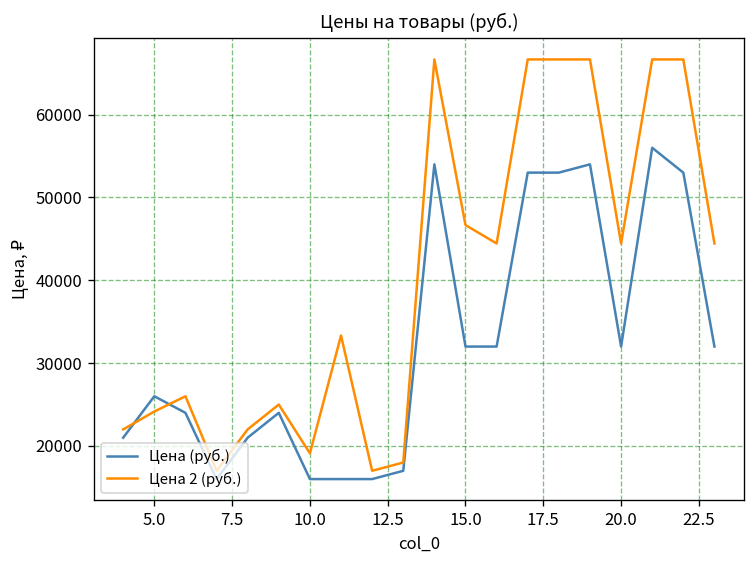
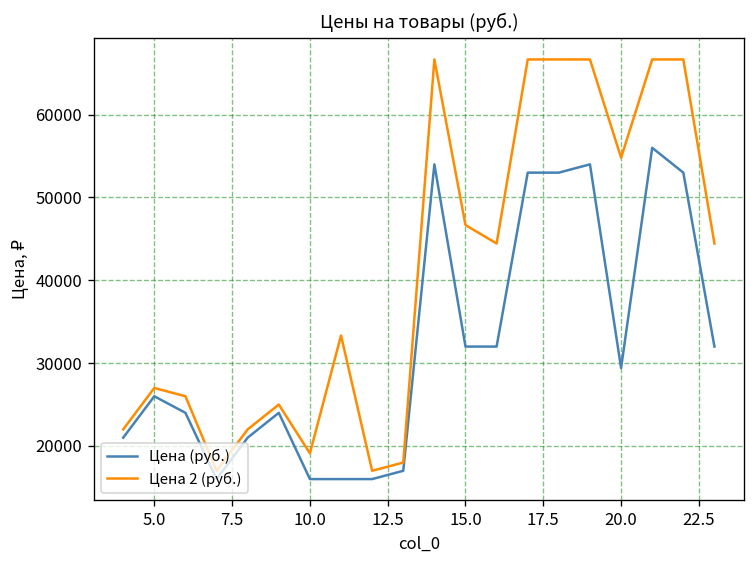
Цена 2 (руб.), 5.0: 24000 -> 27000
Цена (руб.), 20.0: 32000 -> 29000
Цена 2 (руб.), 20.0: 44000 -> 55000
